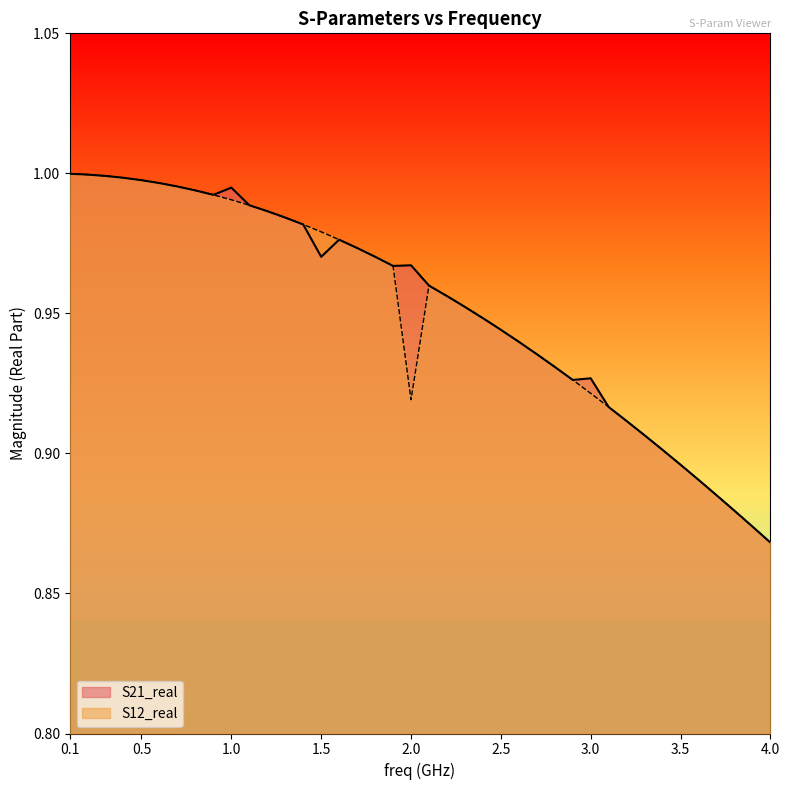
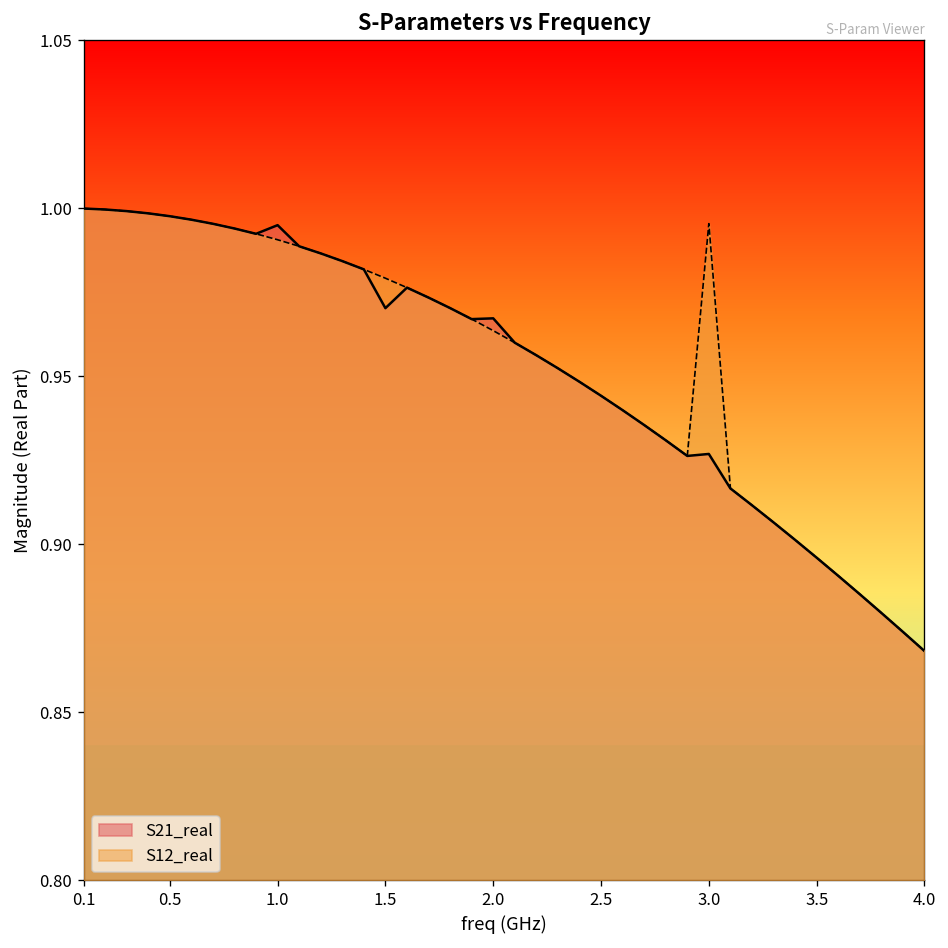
S12_real, 2.0: 0.919 -> 0.964
S12_real, 3.0: 0.921 -> 0.995
